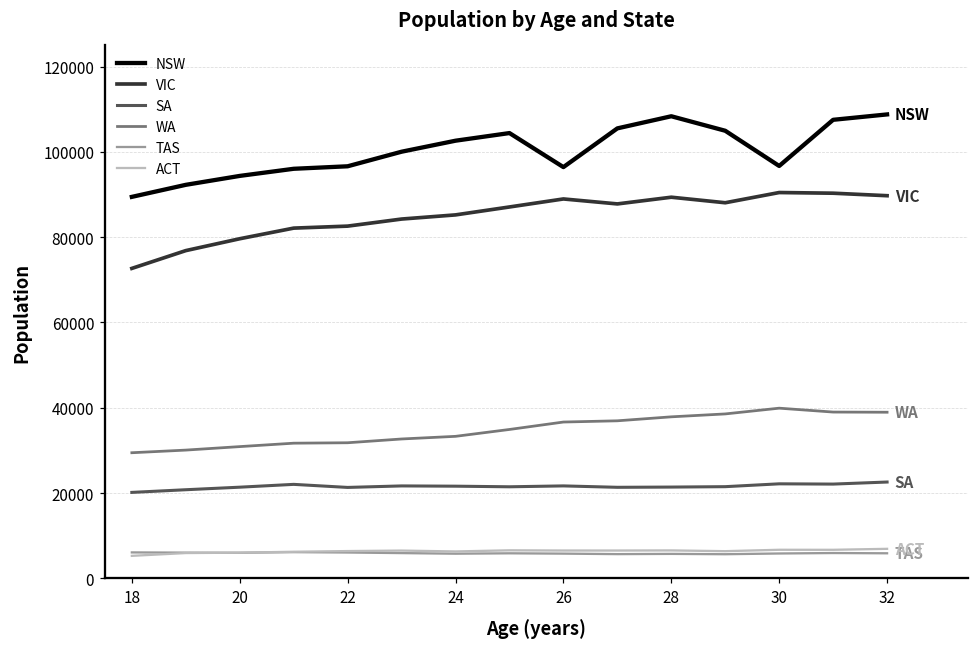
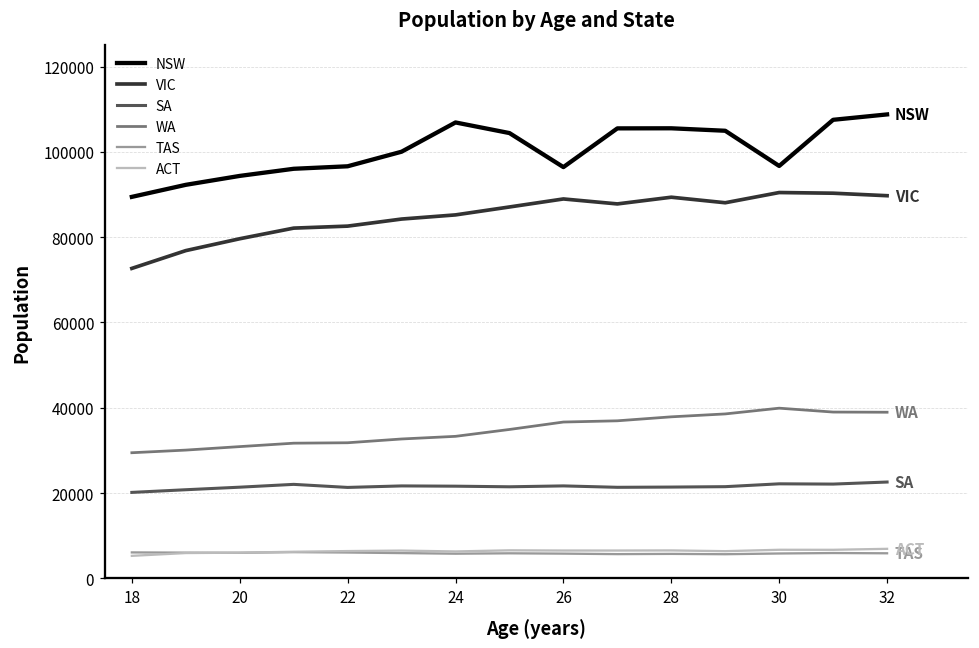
NSW, 24: 103000 -> 107000
NSW, 28: 108000 -> 106000
